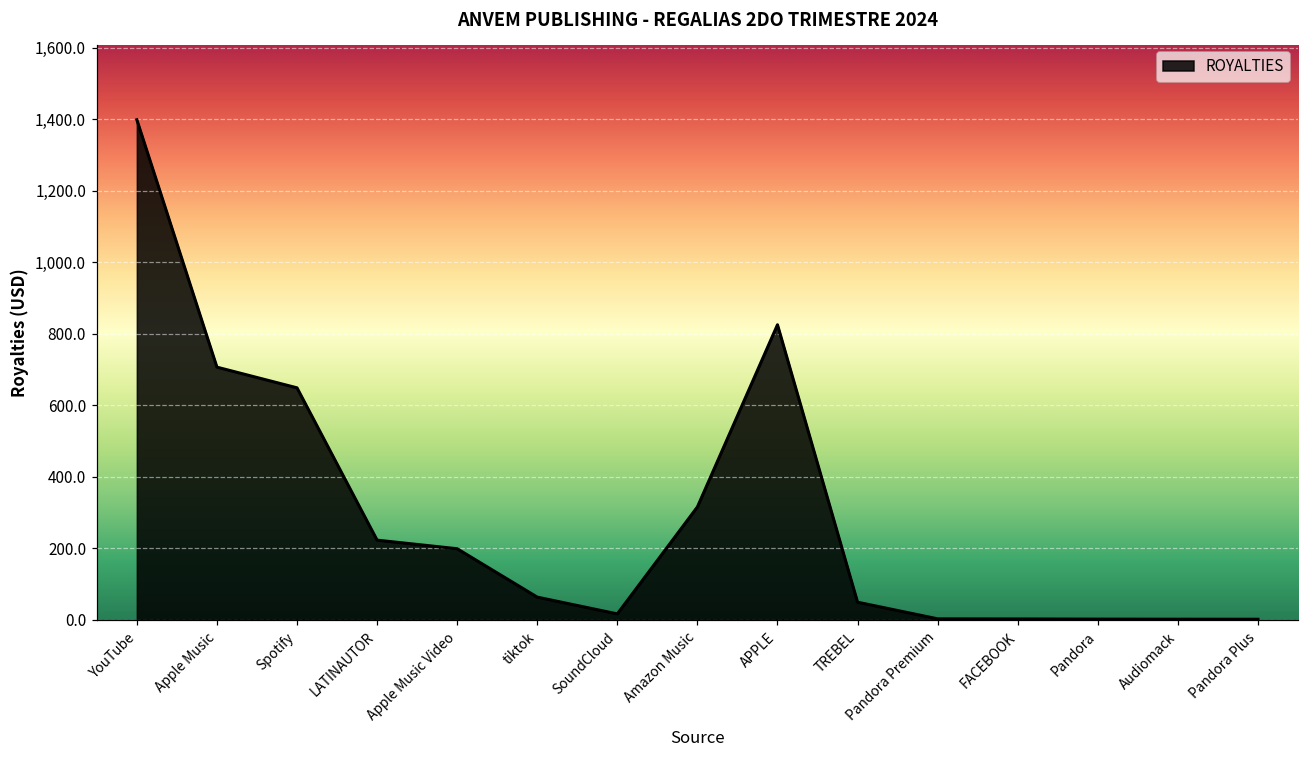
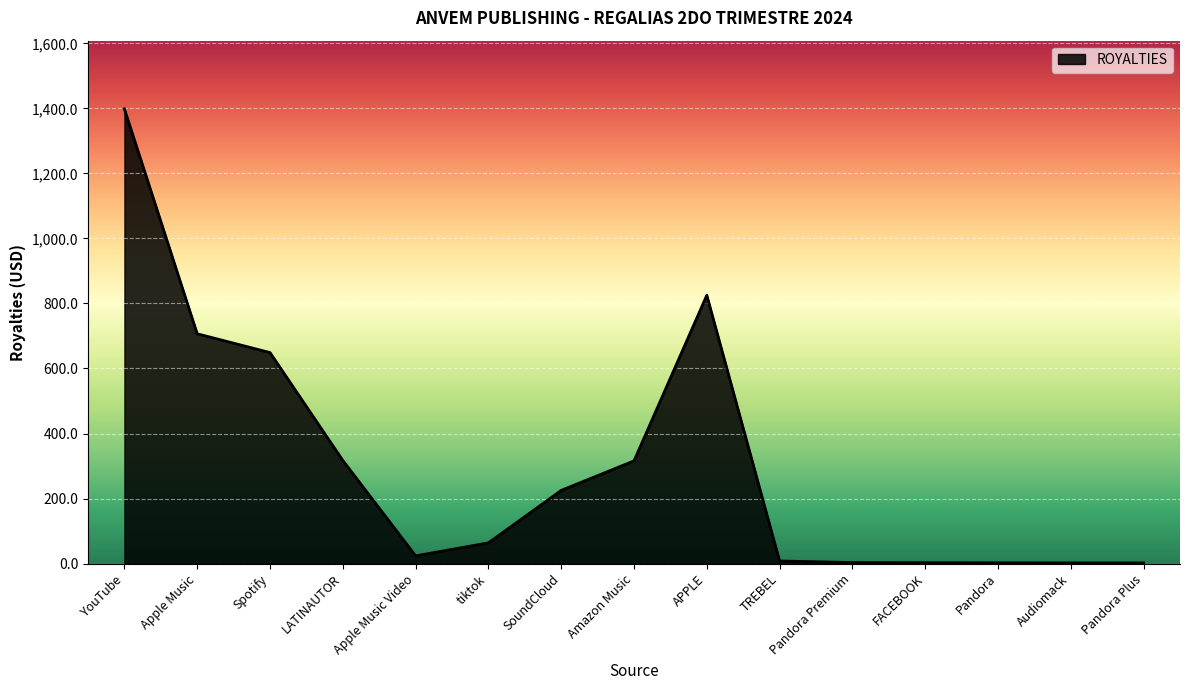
LATINAUTOR: 220 -> 320
Apple Music Video: 200 -> 20
SoundCloud: 20 -> 230
TREBEL: 50 -> 10
